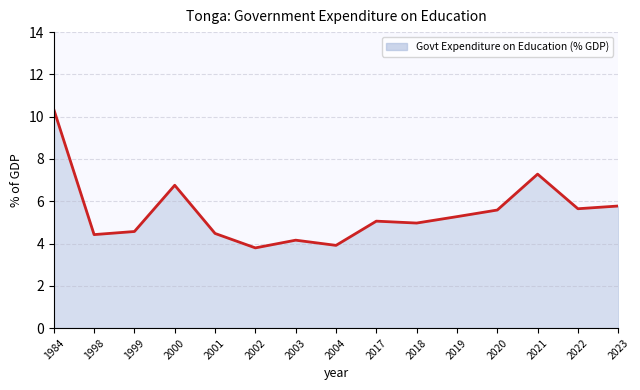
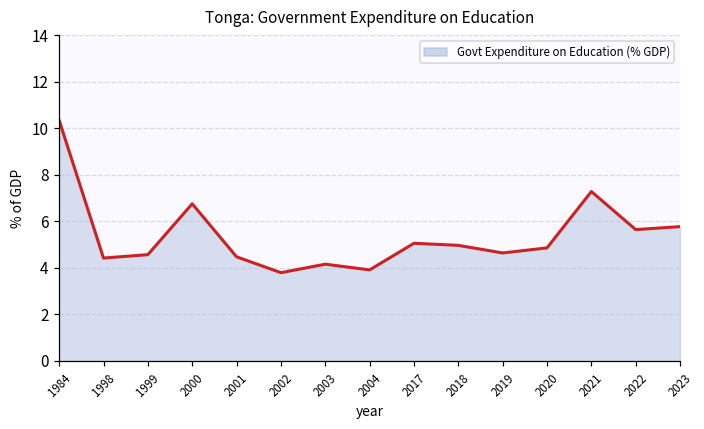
2019: 5.3 -> 4.6
2020: 5.6 -> 4.9
